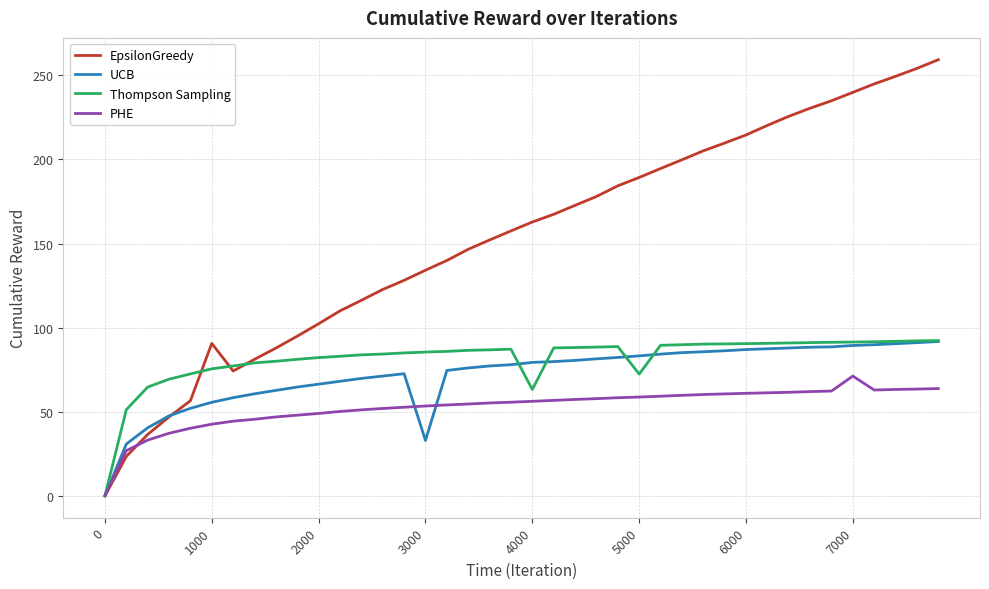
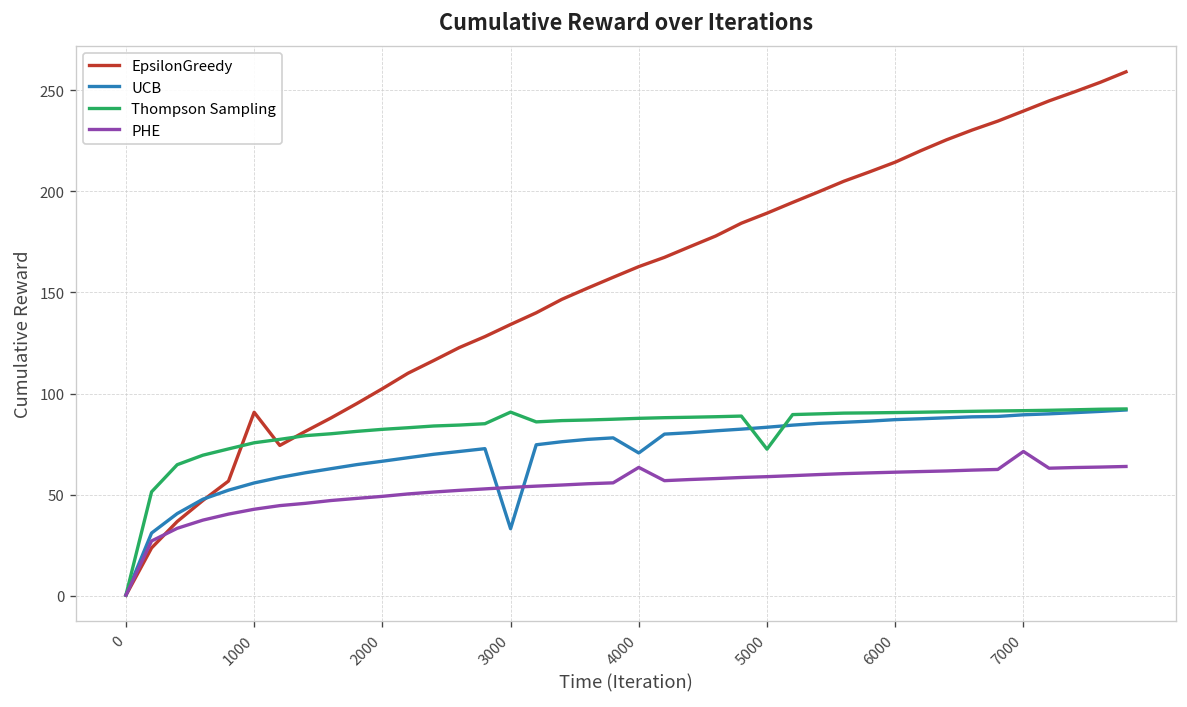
Thompson Sampling, 3000: 86 -> 91
UCB, 4000: 79 -> 71
Thompson Sampling, 4000: 63 -> 88
PHE, 4000: 56 -> 64
